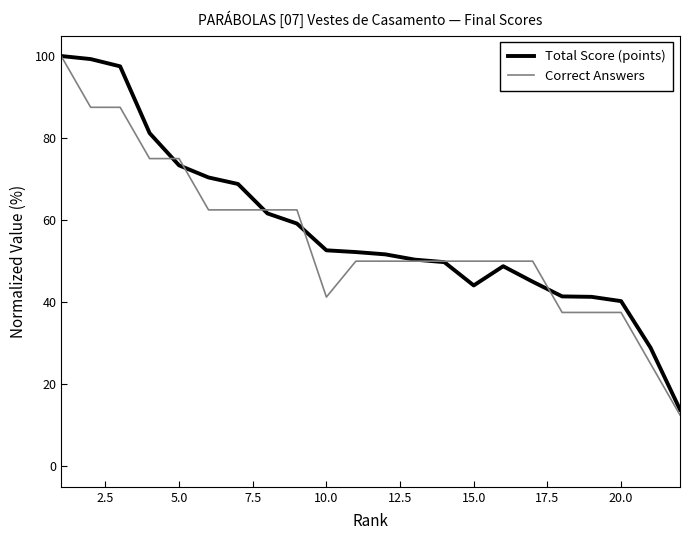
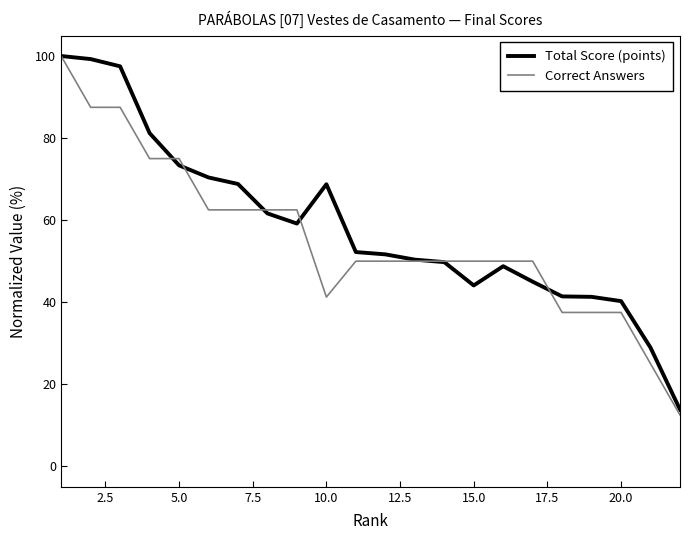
Total Score (points), 10.0: 53 -> 69
